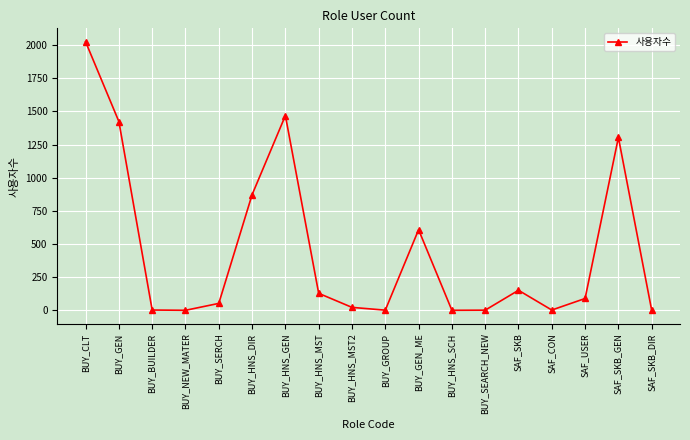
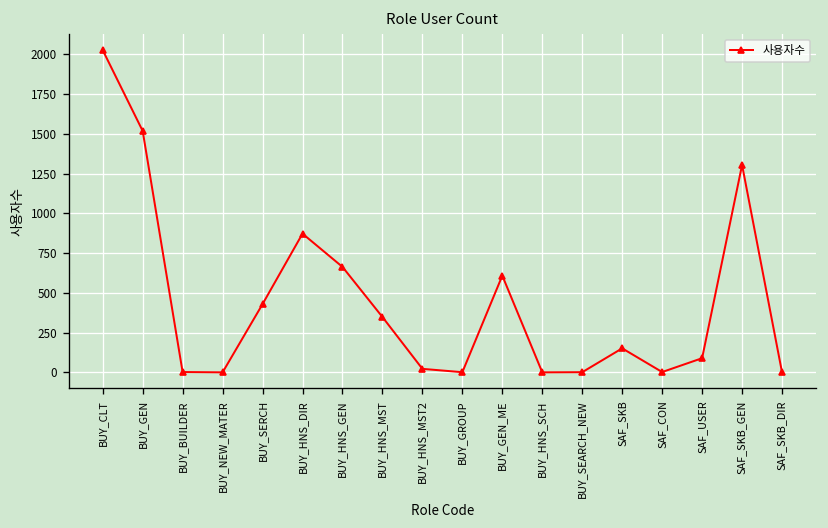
BUY_GEN: 1420 -> 1520
BUY_SERCH: 50 -> 430
BUY_HNS_GEN: 1470 -> 660
BUY_HNS_MST: 130 -> 350
